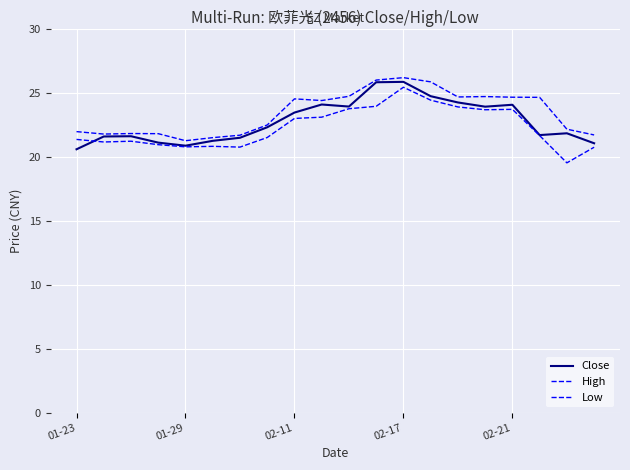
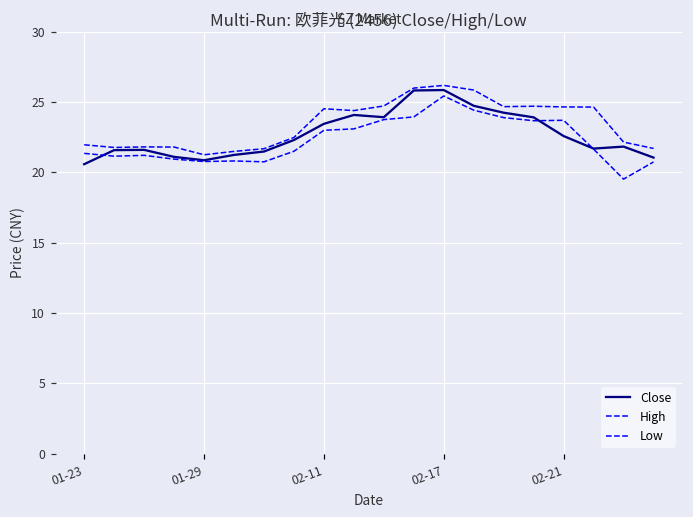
Close, 02-21: 24.1 -> 22.6
